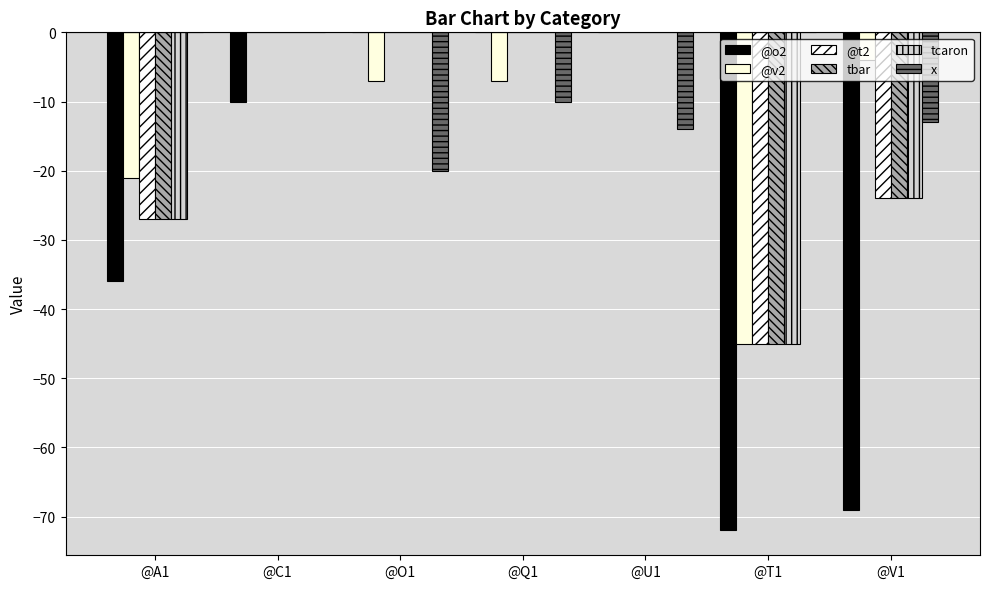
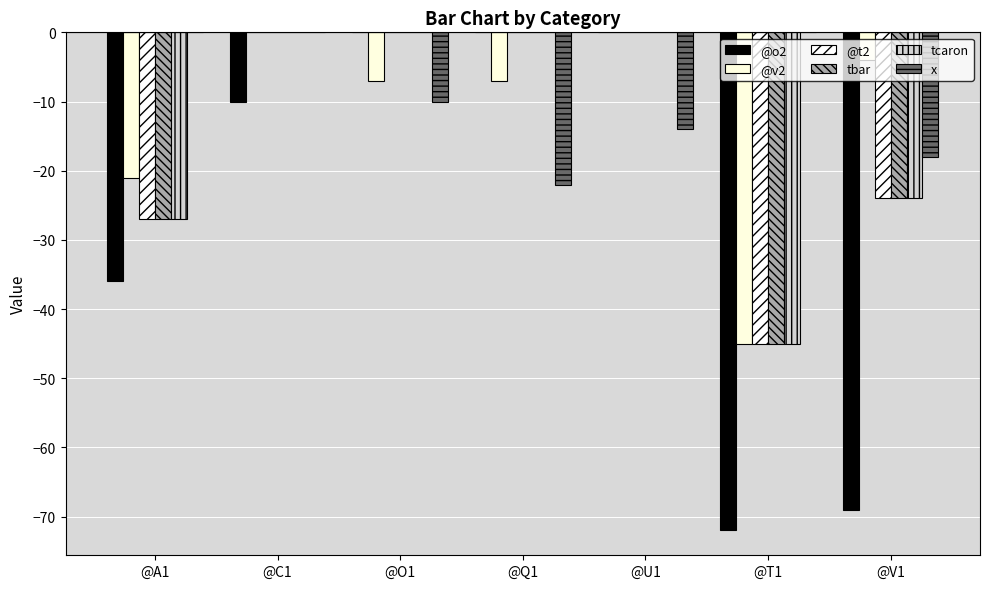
x, @O1: -20 -> -10
x, @Q1: -10 -> -22
x, @V1: -13 -> -18
